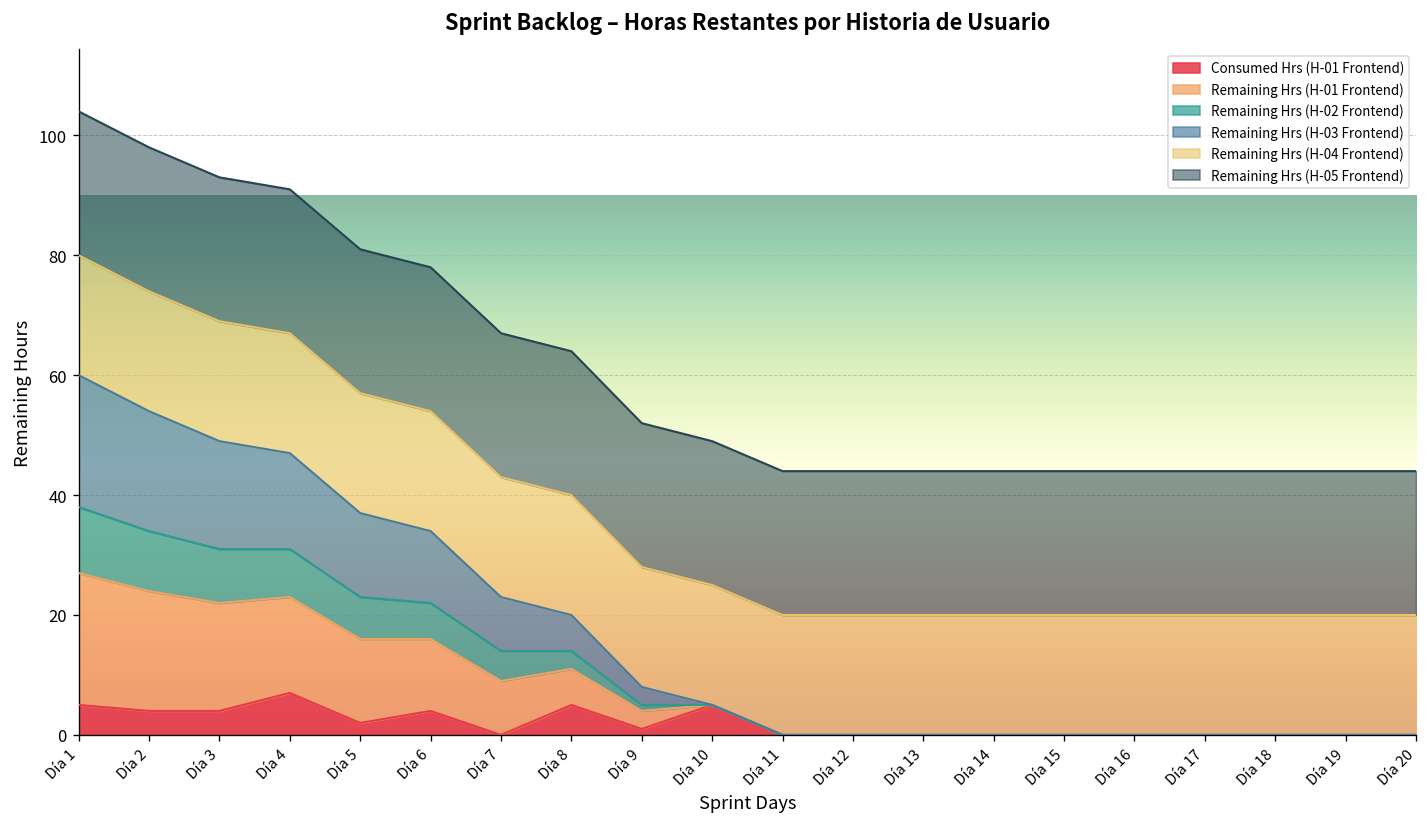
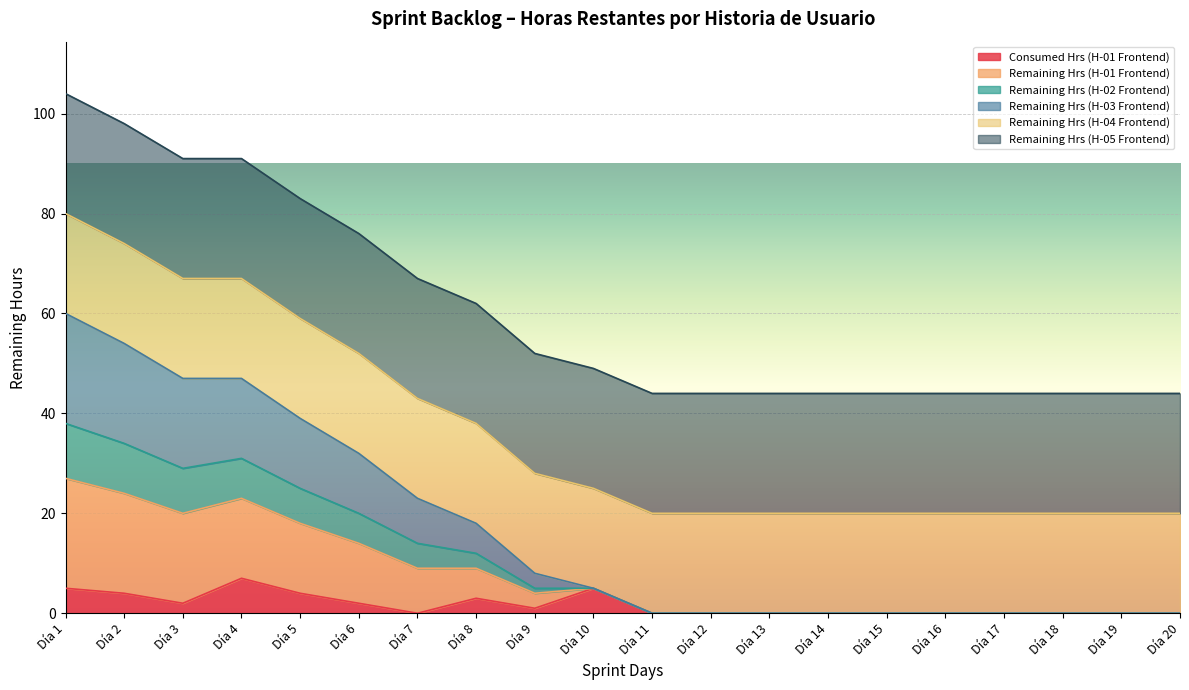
Consumed Hrs (H-01 Frontend), Día 3: 4 -> 2
Consumed Hrs (H-01 Frontend), Día 5: 2 -> 4
Consumed Hrs (H-01 Frontend), Día 6: 4 -> 2
Consumed Hrs (H-01 Frontend), Día 8: 5 -> 3
